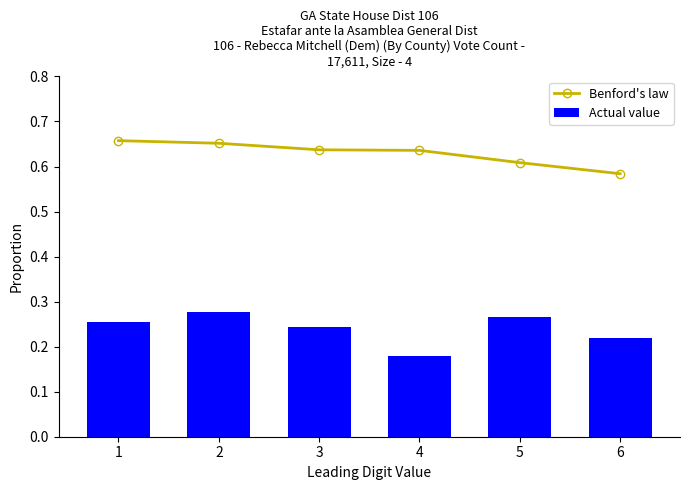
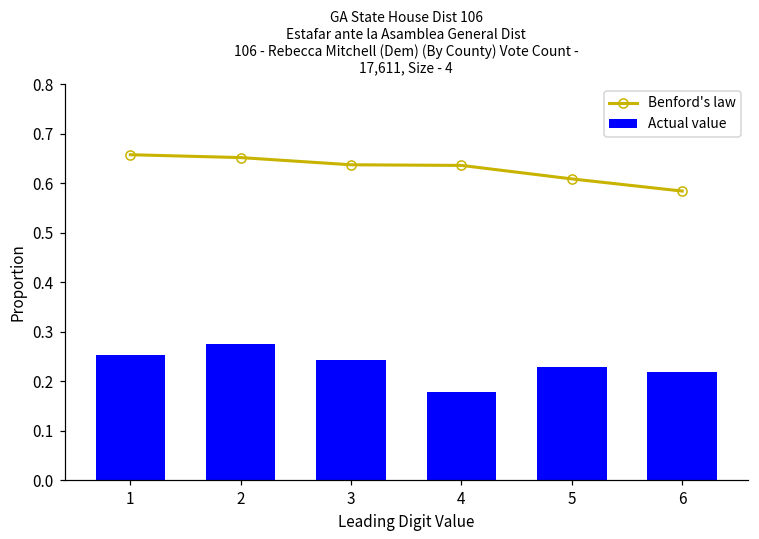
Actual value, 5: 0.27 -> 0.23
